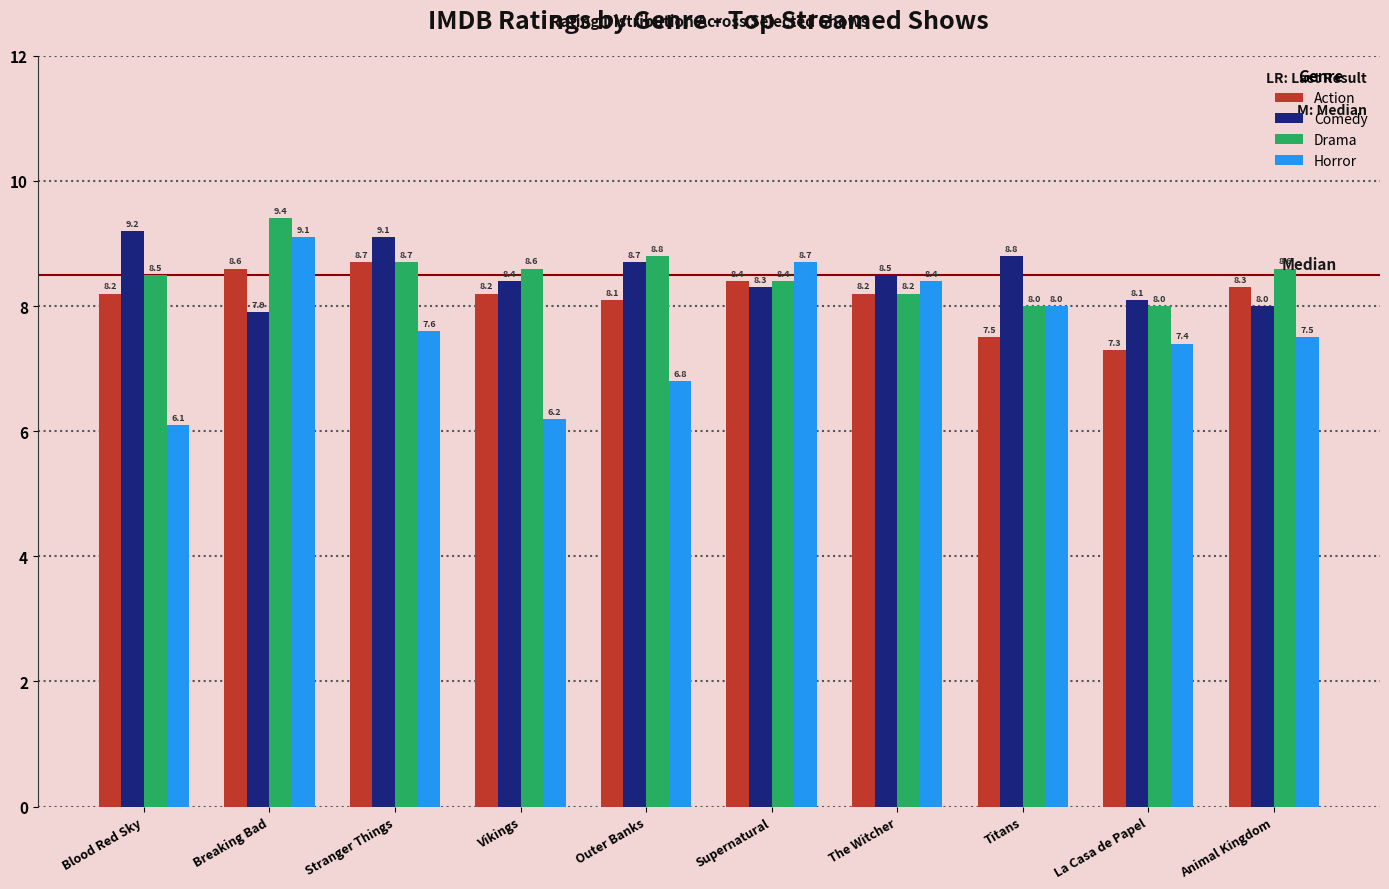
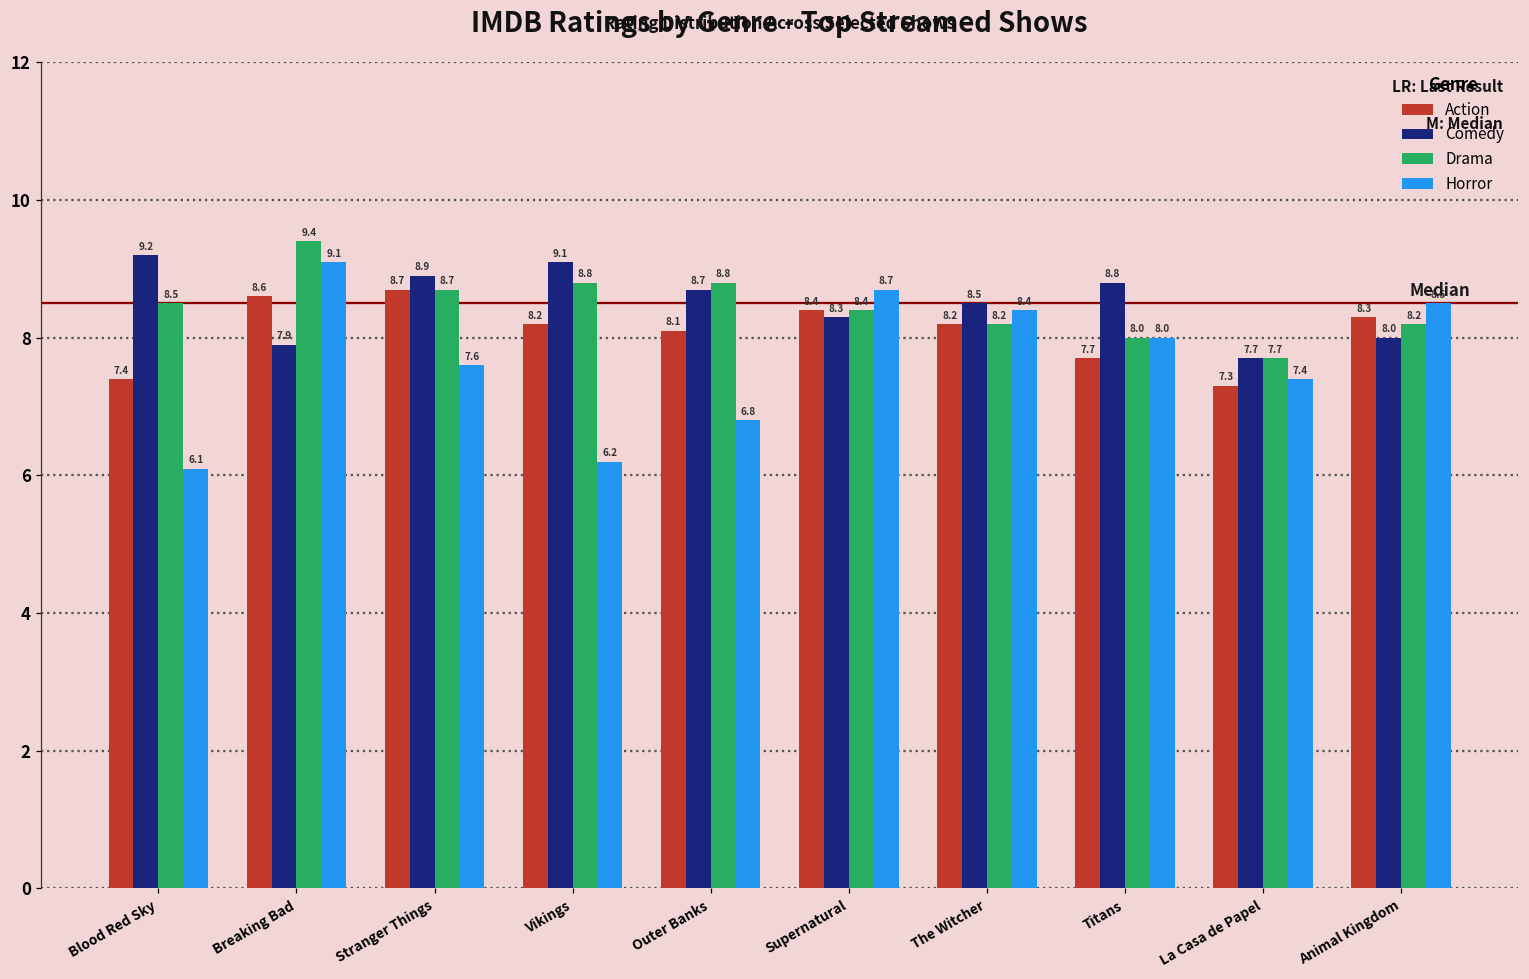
Action, Blood Red Sky: 8.2 -> 7.4
Comedy, Stranger Things: 9.1 -> 8.9
Comedy, Vikings: 8.4 -> 9.1
Drama, Vikings: 8.6 -> 8.8
Action, Titans: 7.5 -> 7.7
Comedy, La Casa de Papel: 8.1 -> 7.7
Drama, La Casa de Papel: 8.0 -> 7.7
Drama, Animal Kingdom: 8.6 -> 8.2
Horror, Animal Kingdom: 7.5 -> 8.5
